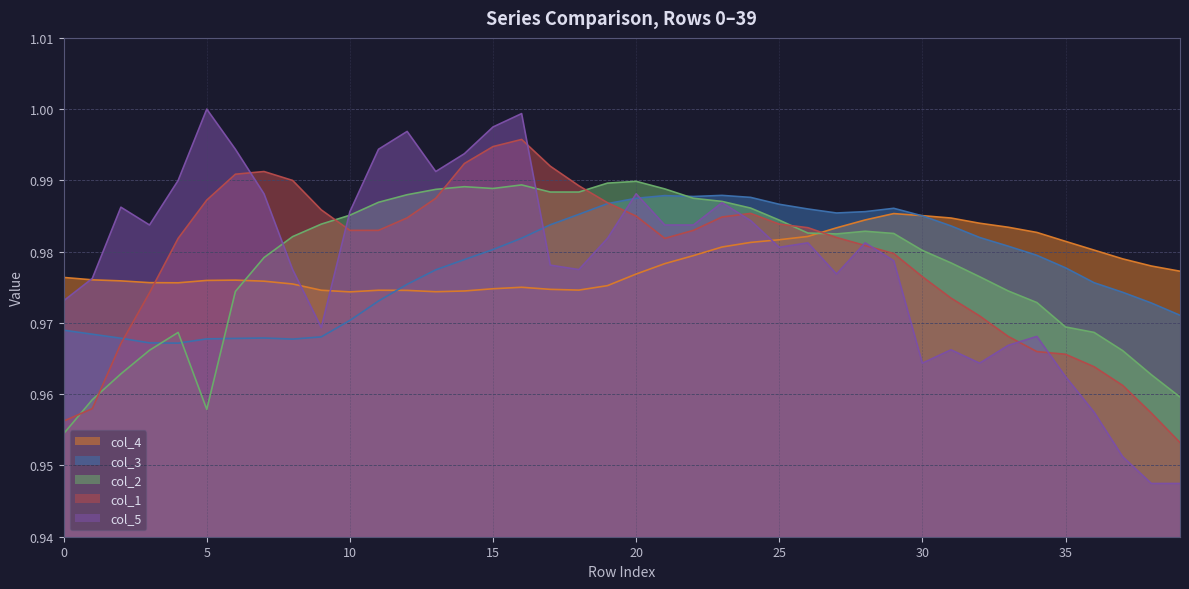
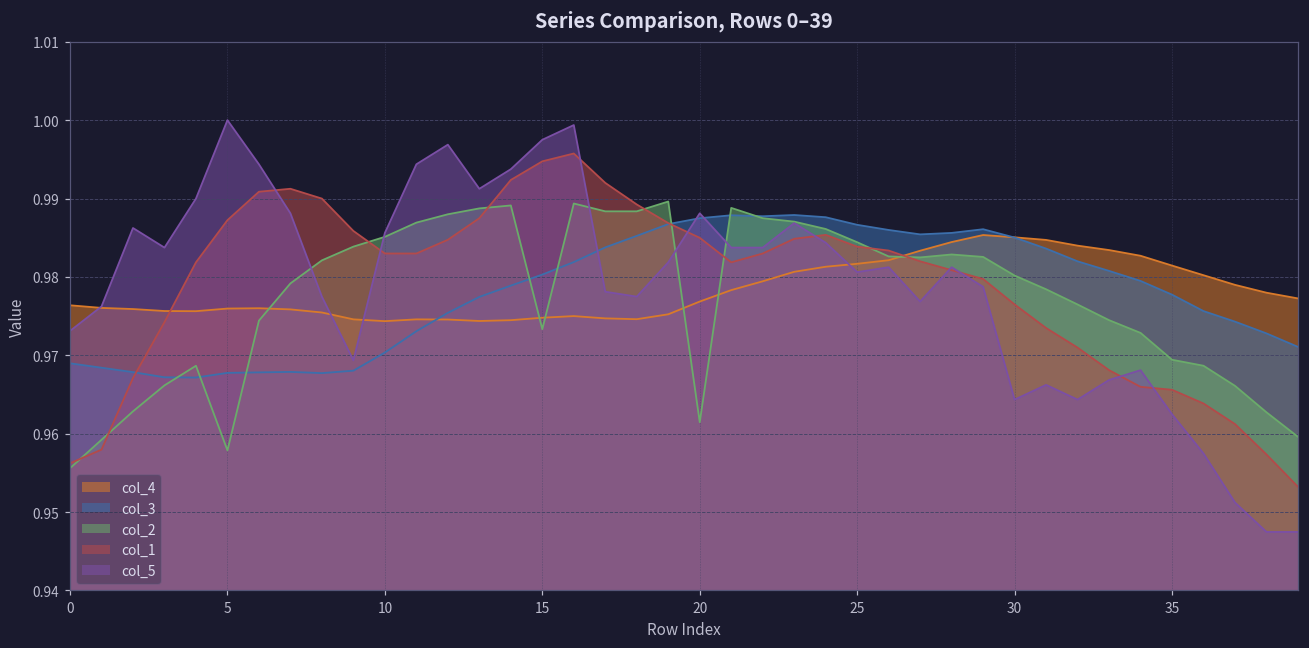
col_2, 0: 0.954 -> 0.956
col_2, 15: 0.989 -> 0.973
col_2, 20: 0.990 -> 0.961
